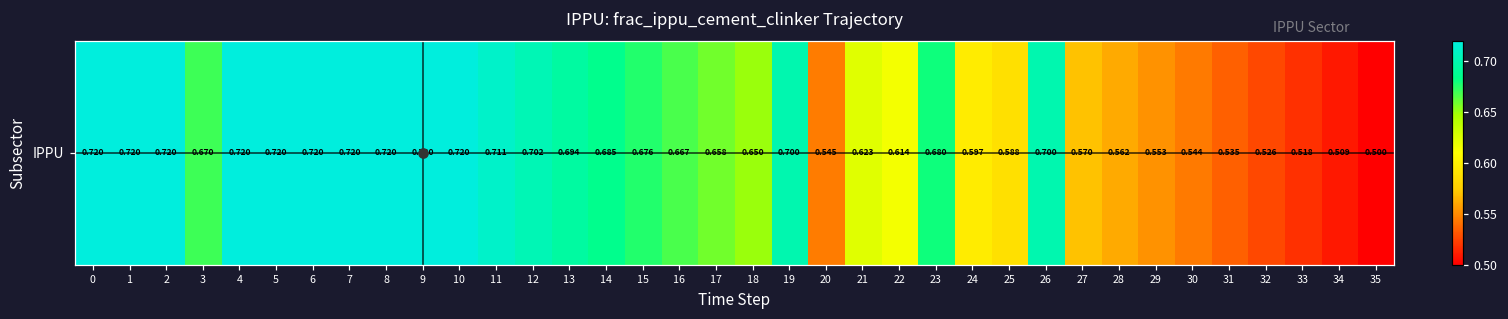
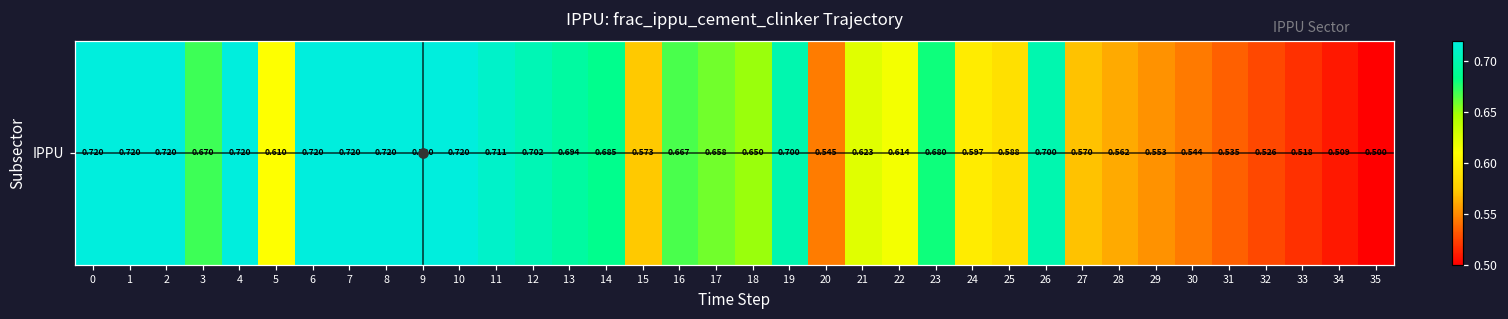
IPPU, 5: 0.720 -> 0.610
IPPU, 15: 0.676 -> 0.573
